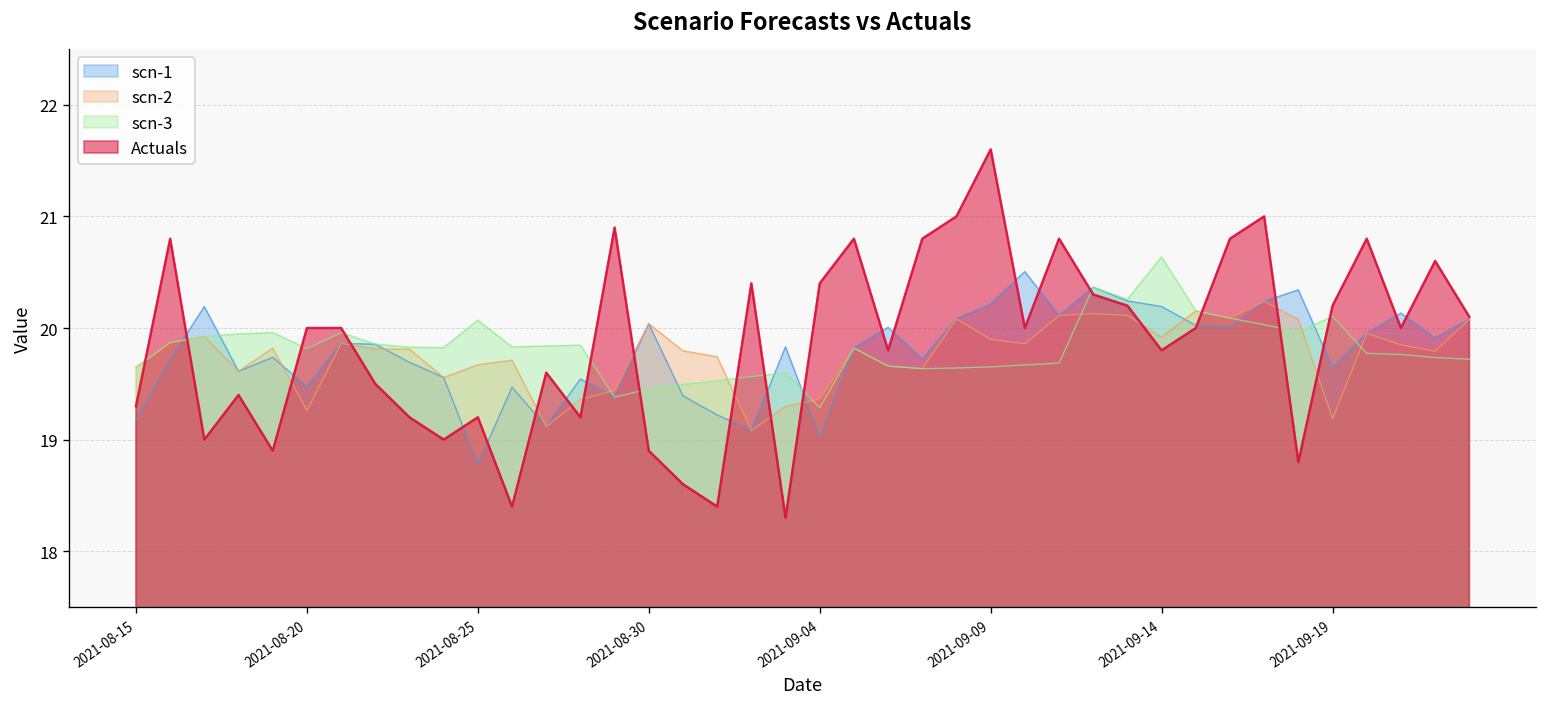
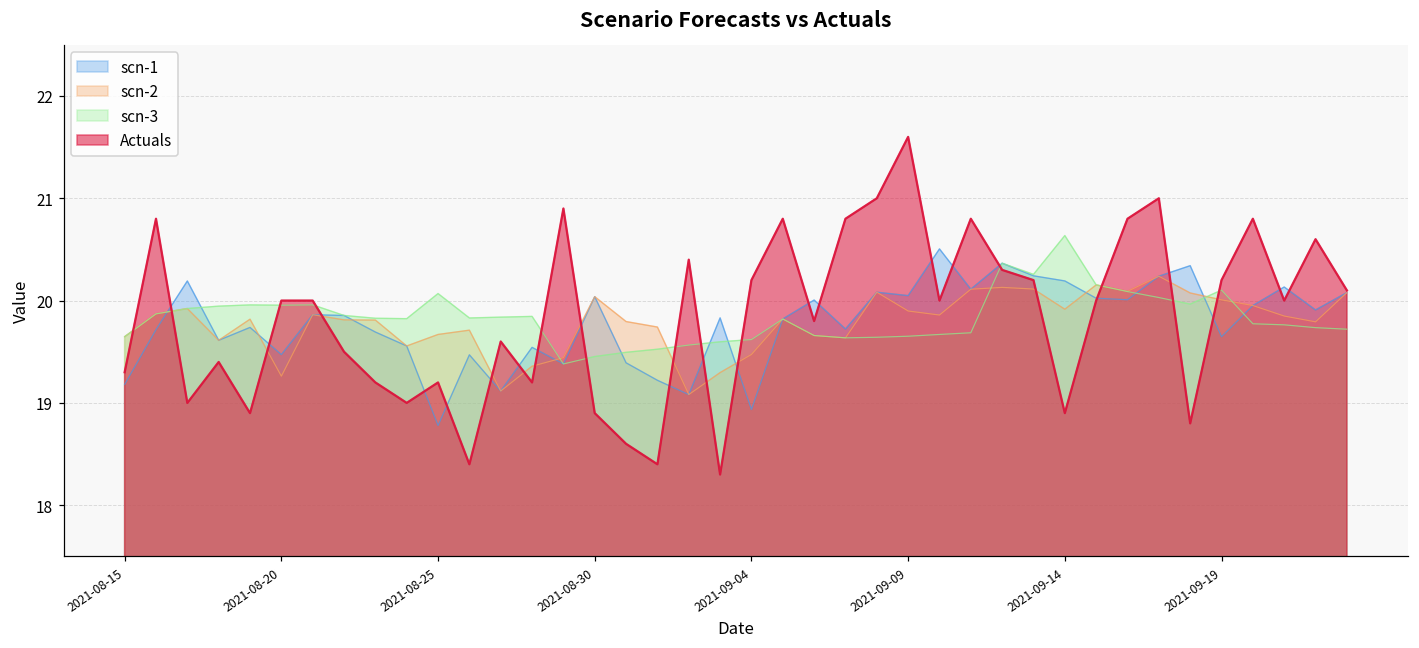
scn-3, 2021-08-20: 19.8 -> 20.0
scn-1, 2021-09-04: 19.0 -> 18.9
scn-2, 2021-09-04: 19.4 -> 19.5
scn-3, 2021-09-04: 19.3 -> 19.6
Actuals, 2021-09-04: 20.4 -> 20.2
scn-1, 2021-09-09: 20.2 -> 20.0
Actuals, 2021-09-14: 19.8 -> 18.9
scn-2, 2021-09-19: 19.2 -> 20.0
